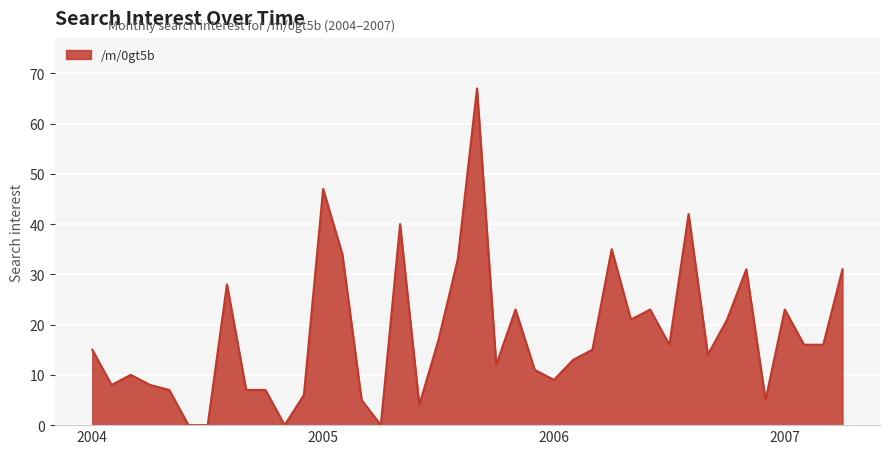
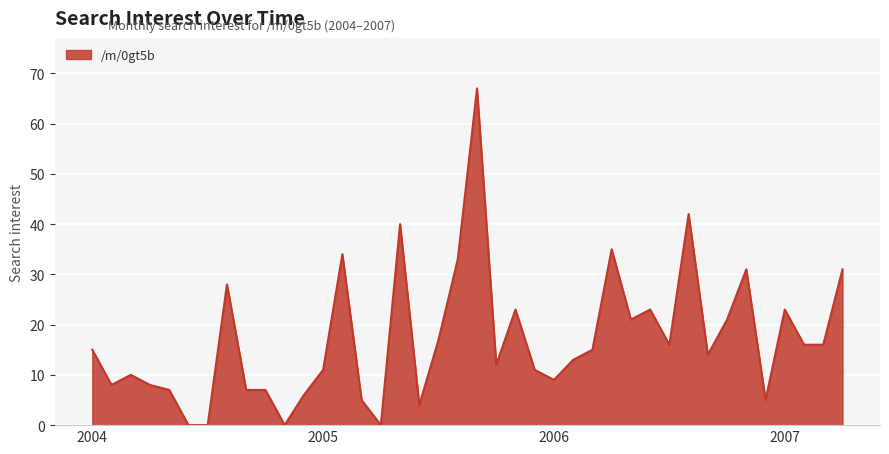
2005: 47 -> 11
